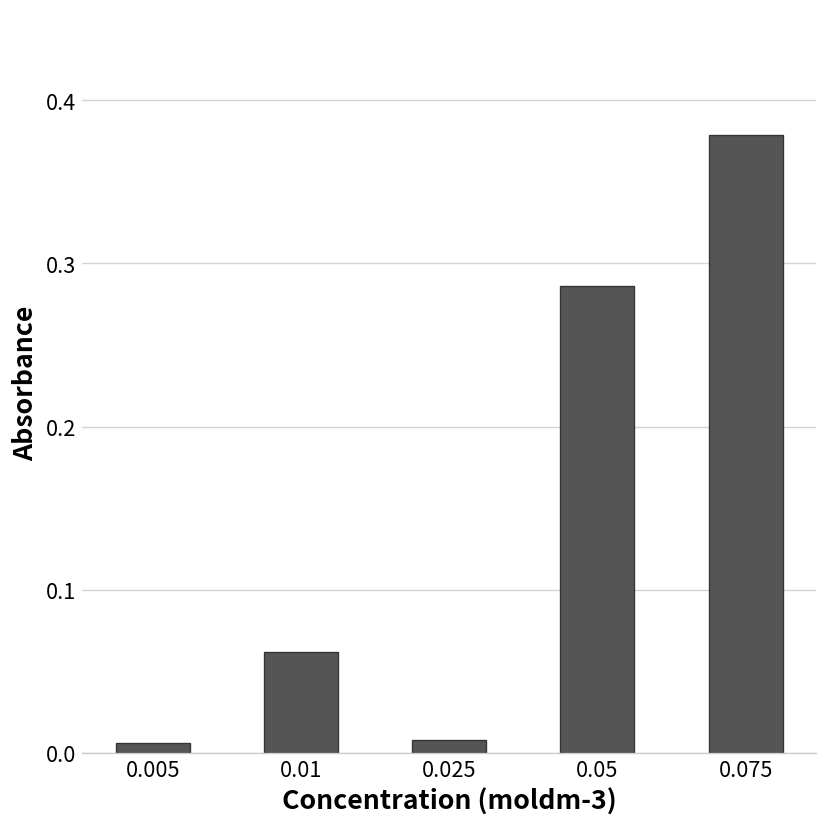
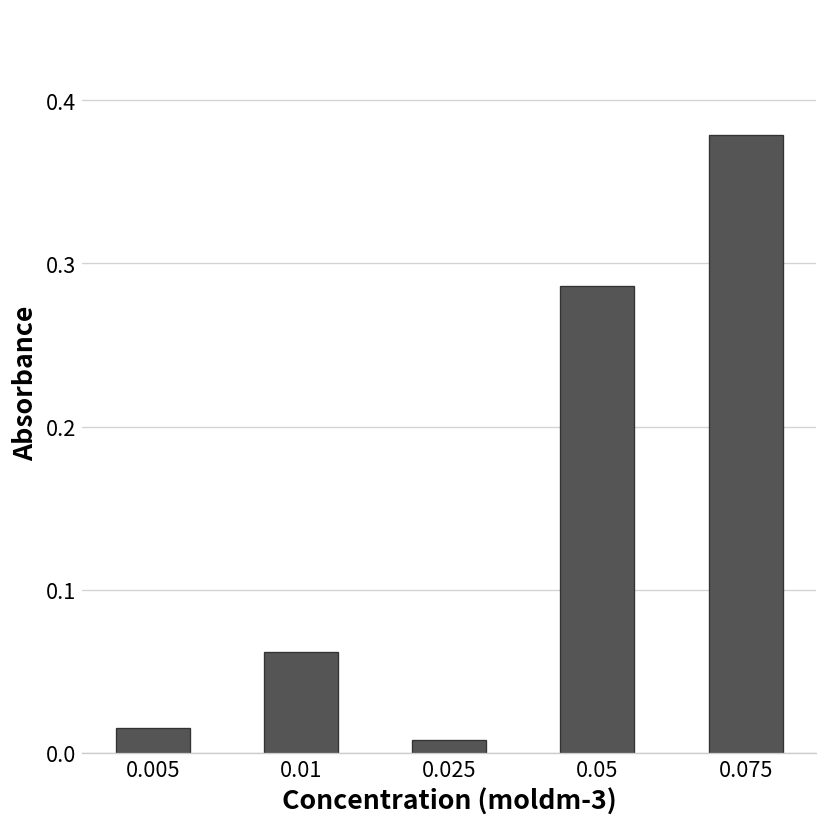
0.005: 0.006 -> 0.015
